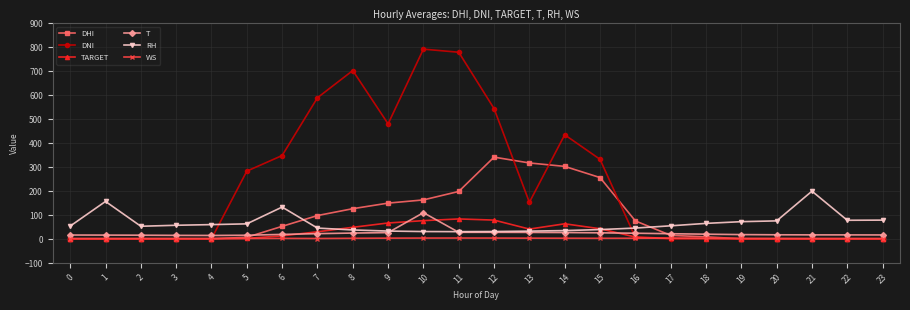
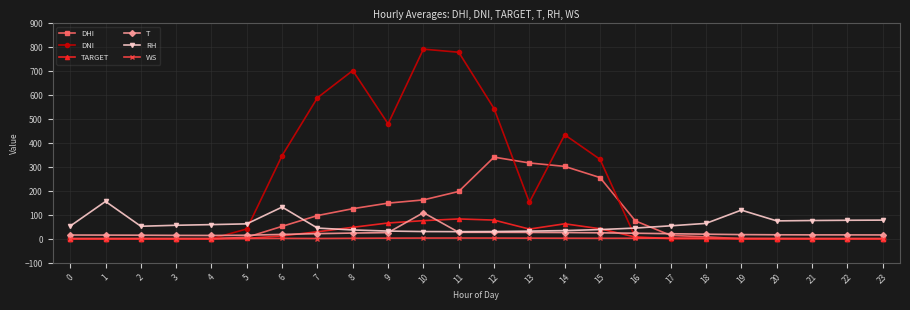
DNI, 5: 280 -> 40
RH, 19: 70 -> 120
RH, 21: 200 -> 80
